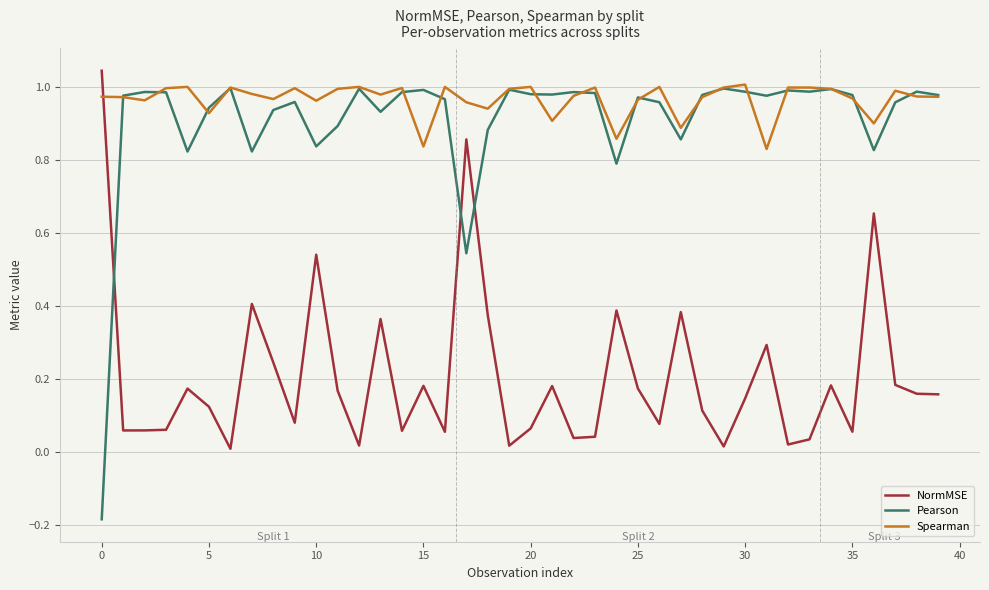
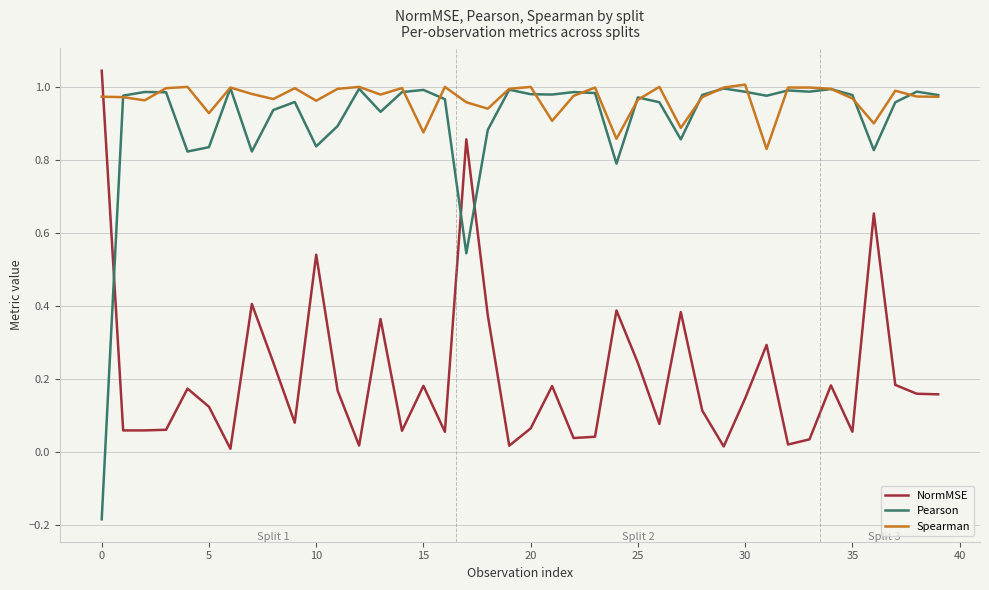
Pearson, 5: 0.94 -> 0.83
Spearman, 15: 0.84 -> 0.88
NormMSE, 25: 0.17 -> 0.24
